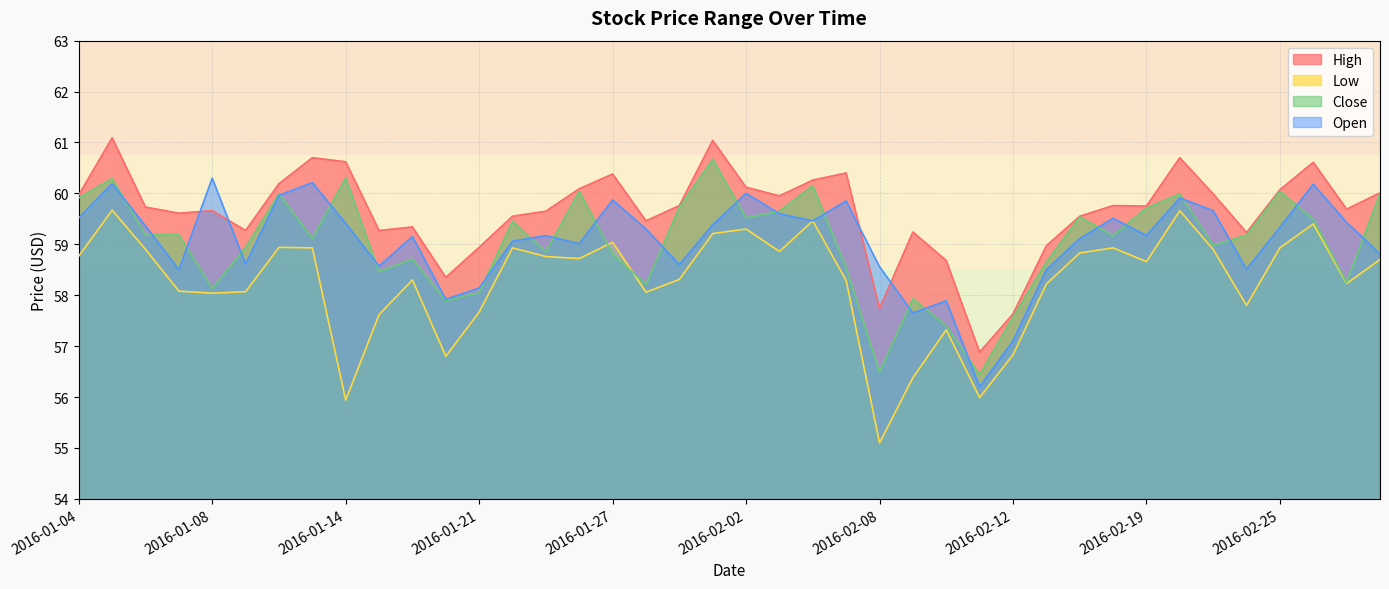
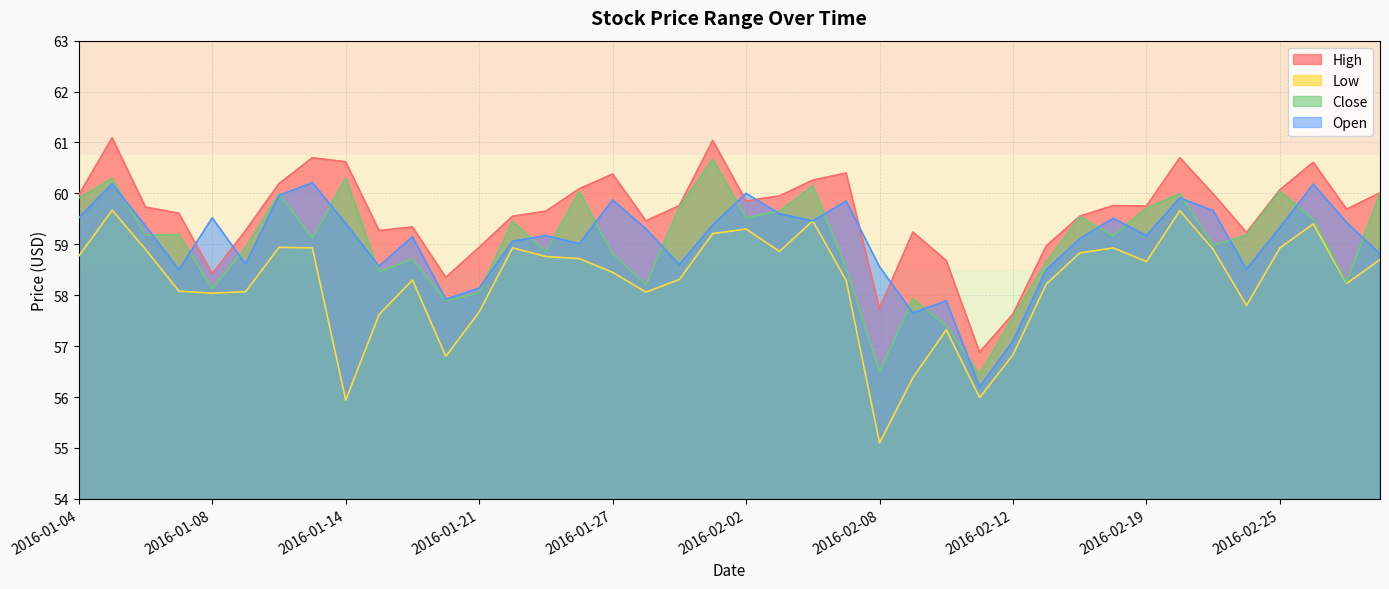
High, 2016-01-08: 59.7 -> 58.4
Open, 2016-01-08: 60.3 -> 59.5
Low, 2016-01-27: 59.0 -> 58.5
High, 2016-02-02: 60.1 -> 59.9
